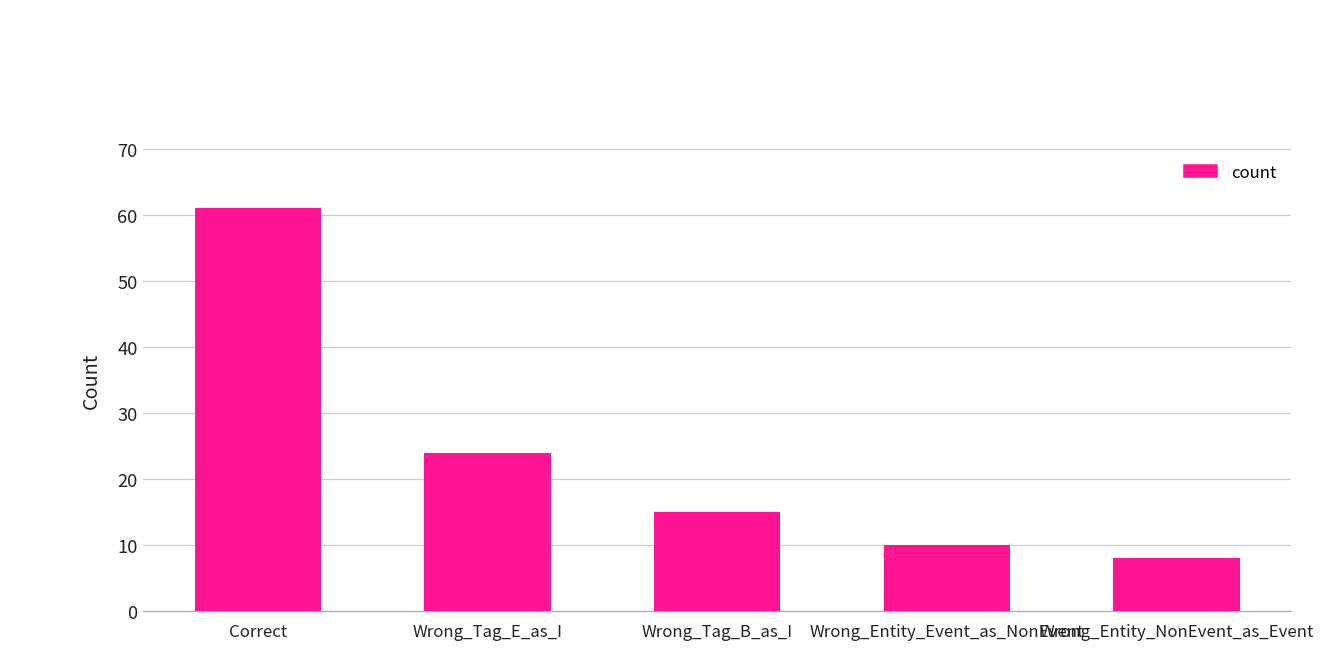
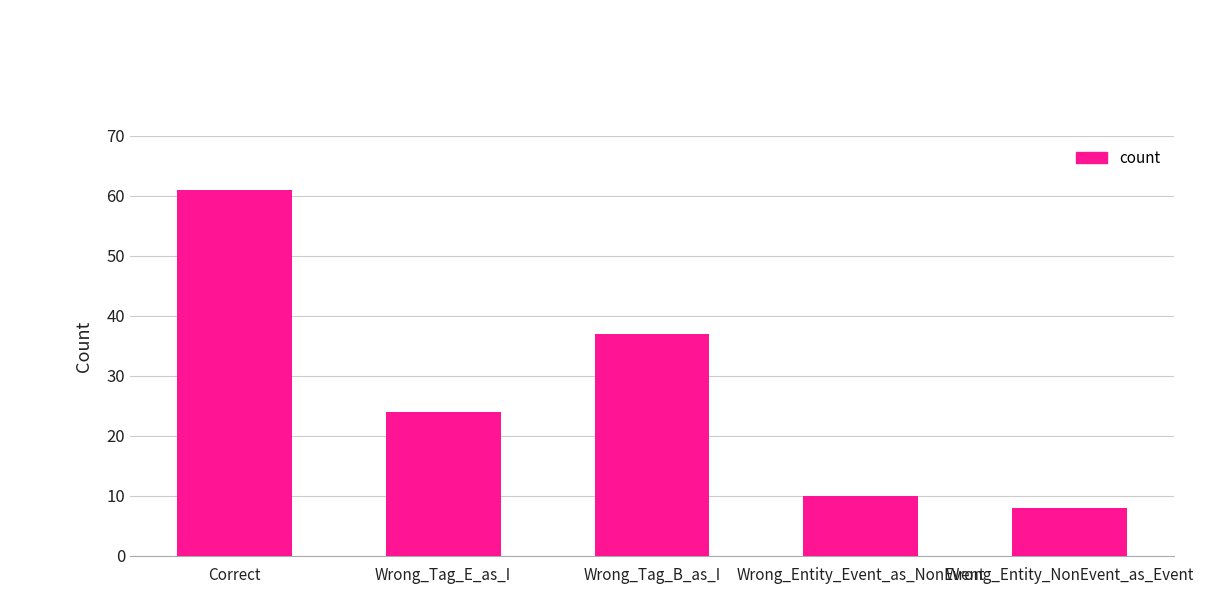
Wrong_Tag_B_as_I: 15 -> 37
